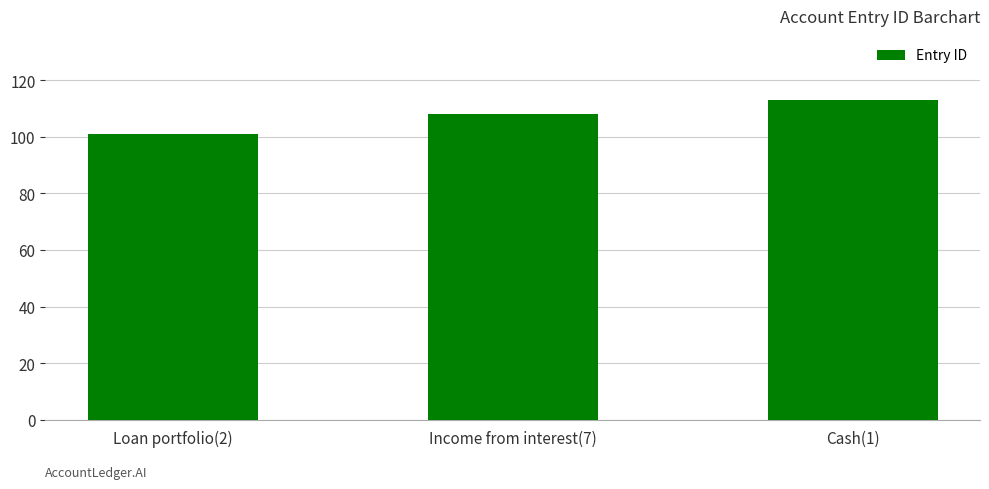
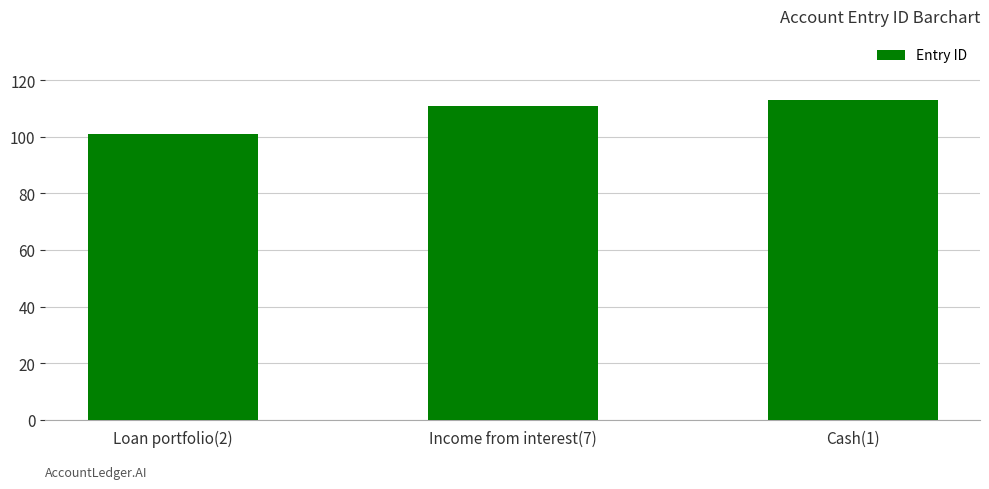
Income from interest(7): 108 -> 111
